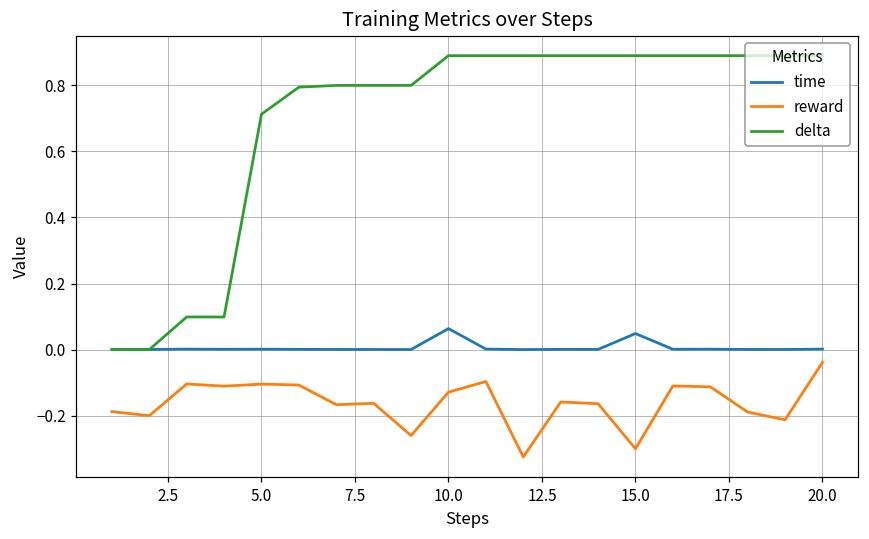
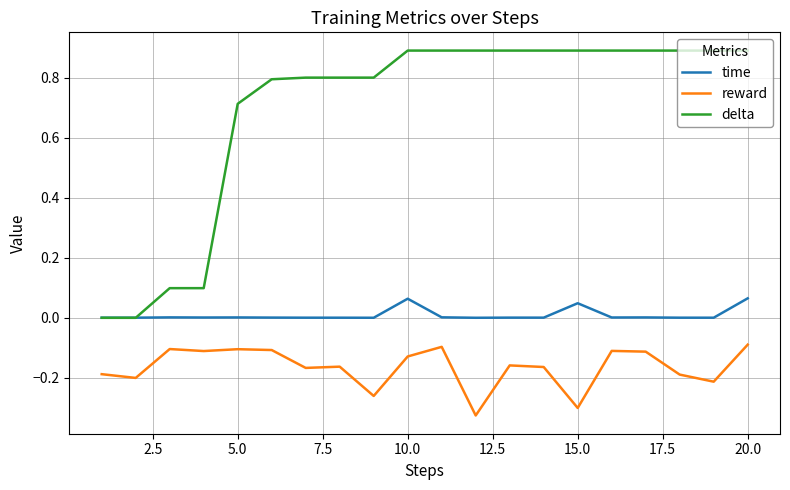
time, 20.0: 0.00 -> 0.06
reward, 20.0: -0.04 -> -0.09
